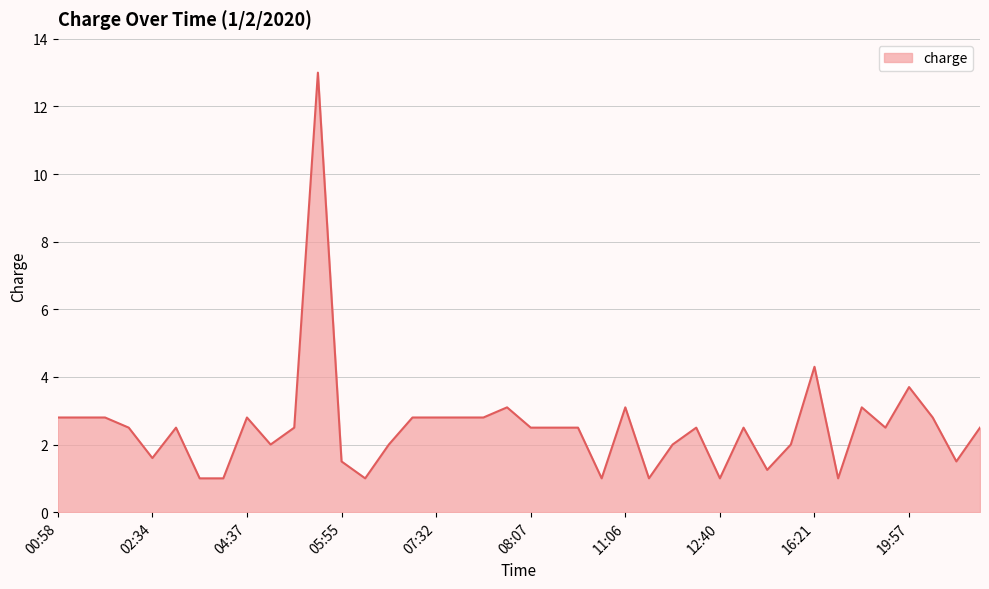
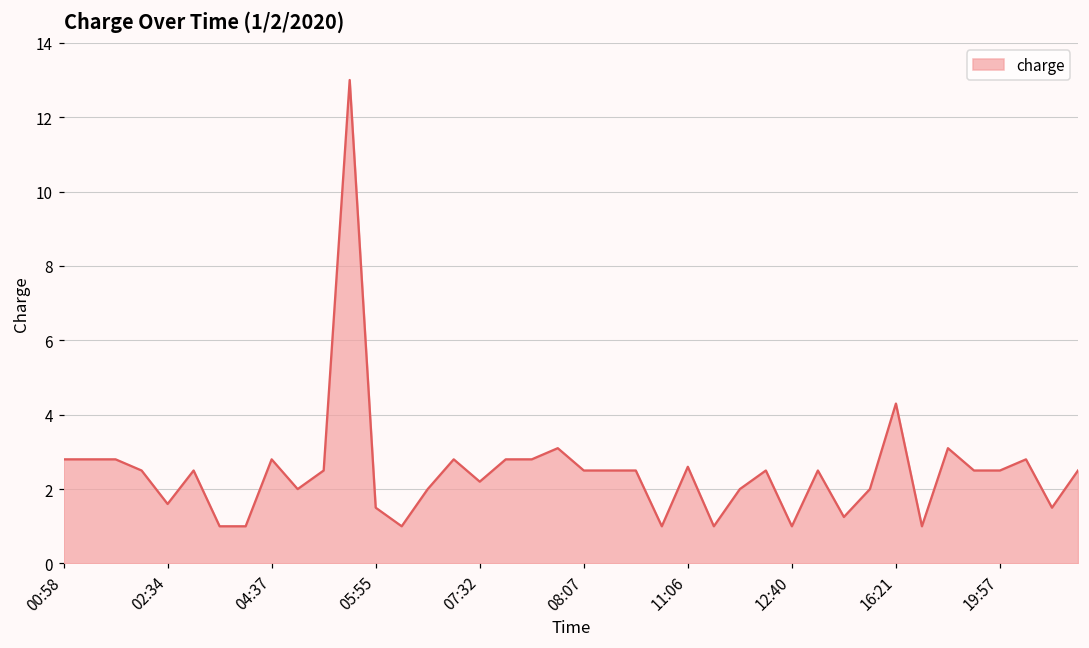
07:32: 2.8 -> 2.2
11:06: 3.1 -> 2.6
19:57: 3.7 -> 2.5
